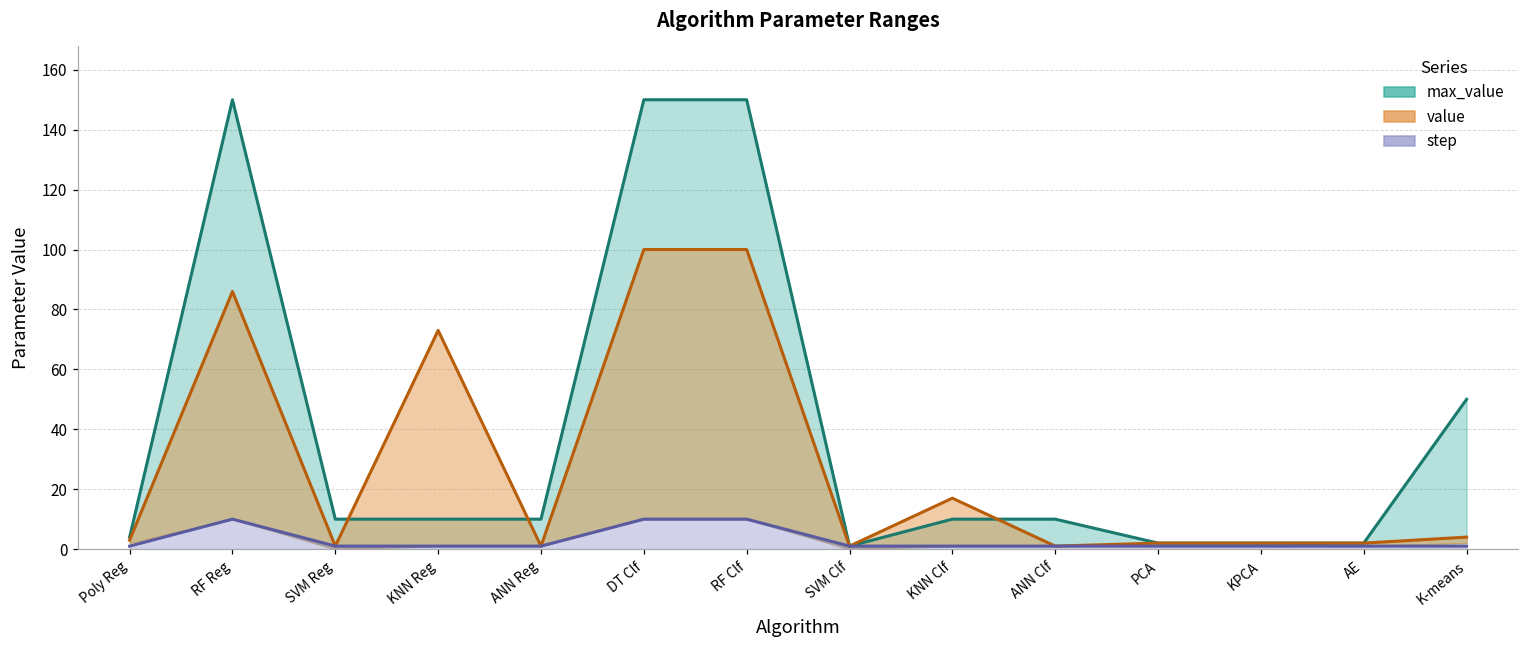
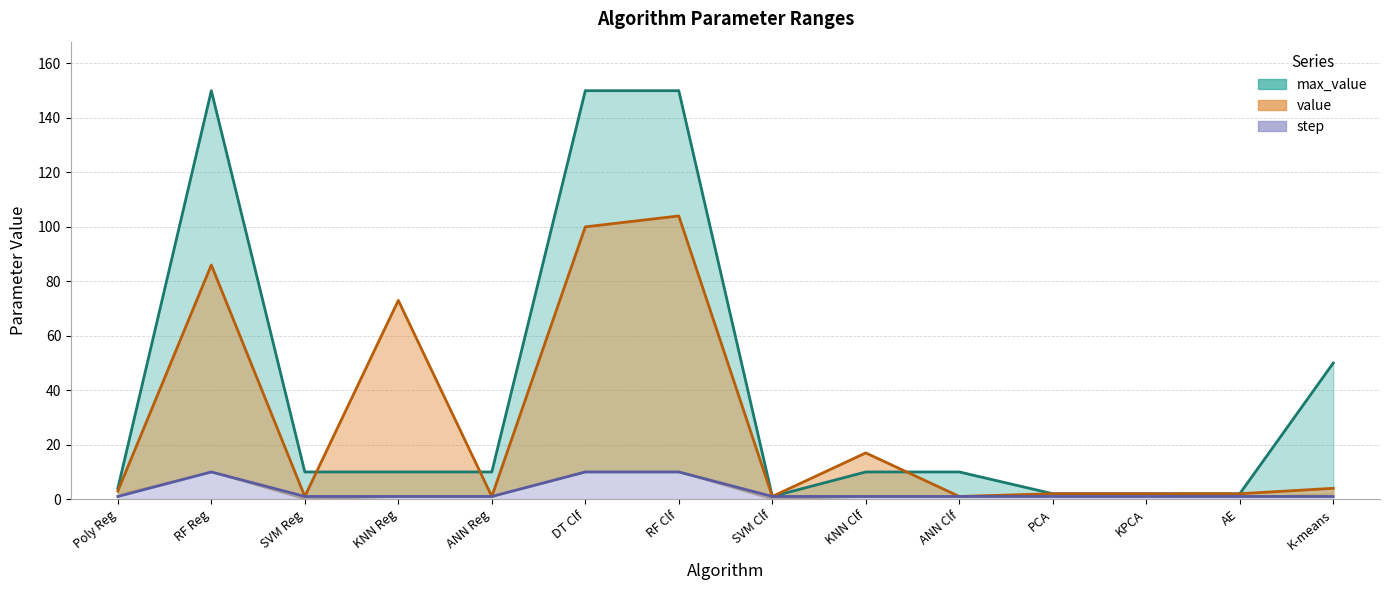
value, RF Clf: 100 -> 104
